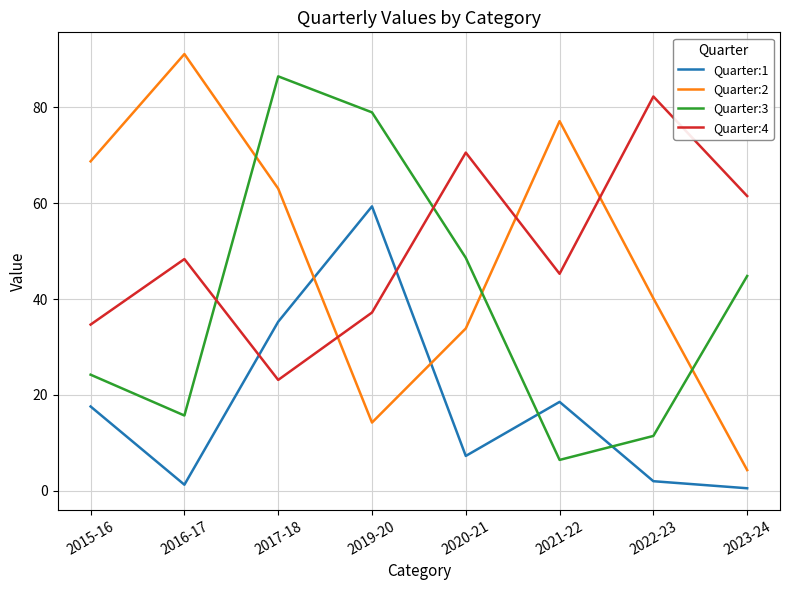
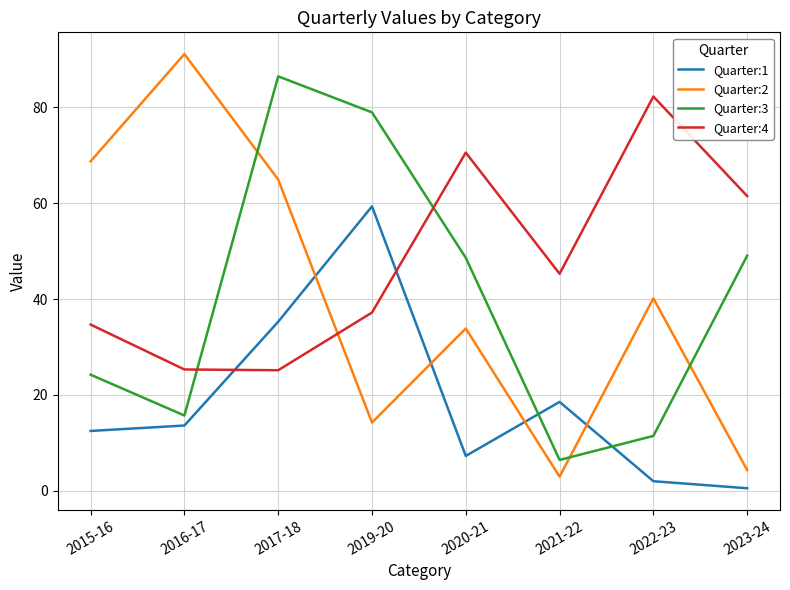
Quarter:1, 2015-16: 18 -> 13
Quarter:1, 2016-17: 1 -> 14
Quarter:4, 2016-17: 48 -> 25
Quarter:2, 2017-18: 63 -> 65
Quarter:4, 2017-18: 23 -> 25
Quarter:2, 2021-22: 77 -> 3
Quarter:3, 2023-24: 45 -> 49
